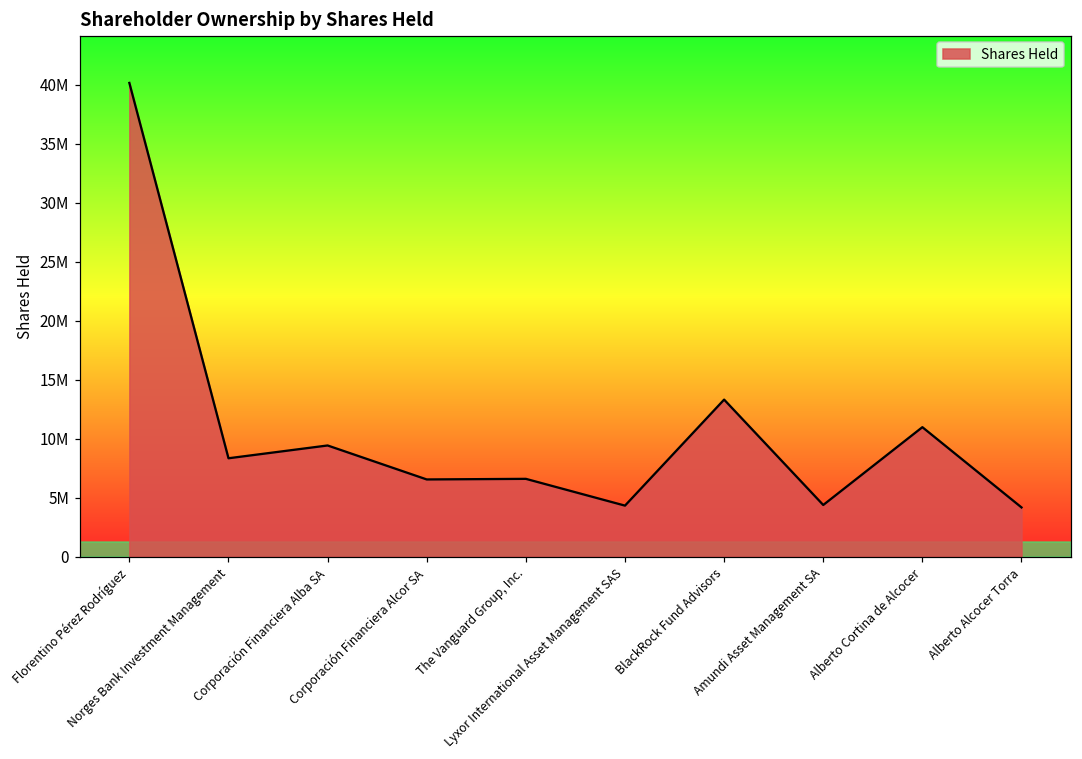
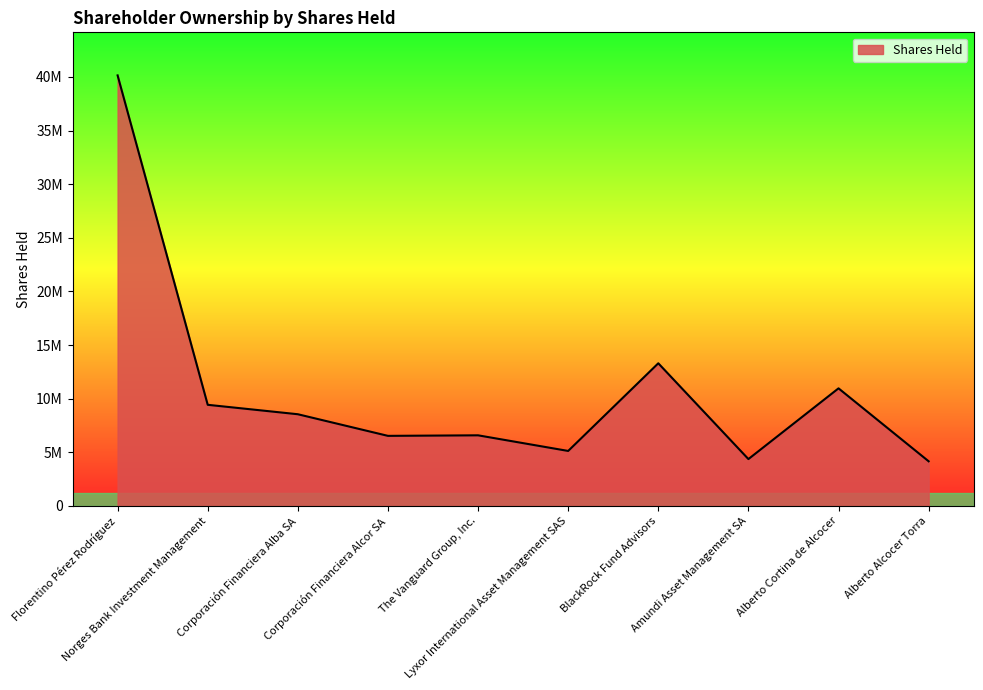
Norges Bank Investment Management: 8300000 -> 9400000
Corporación Financiera Alba SA: 9400000 -> 8600000
Lyxor International Asset Management SAS: 4300000 -> 5100000
